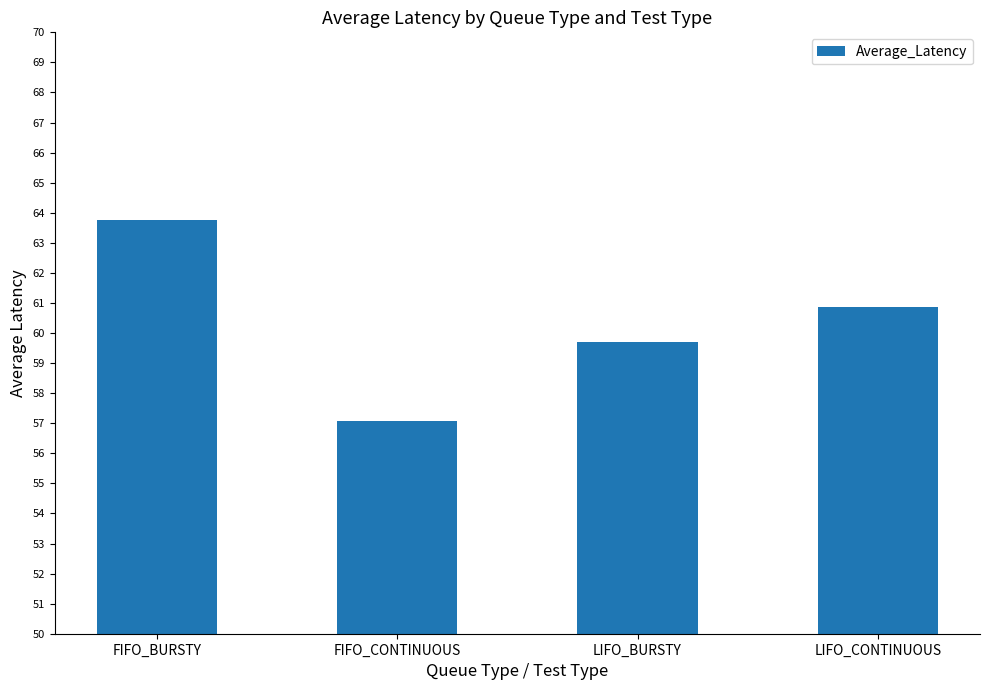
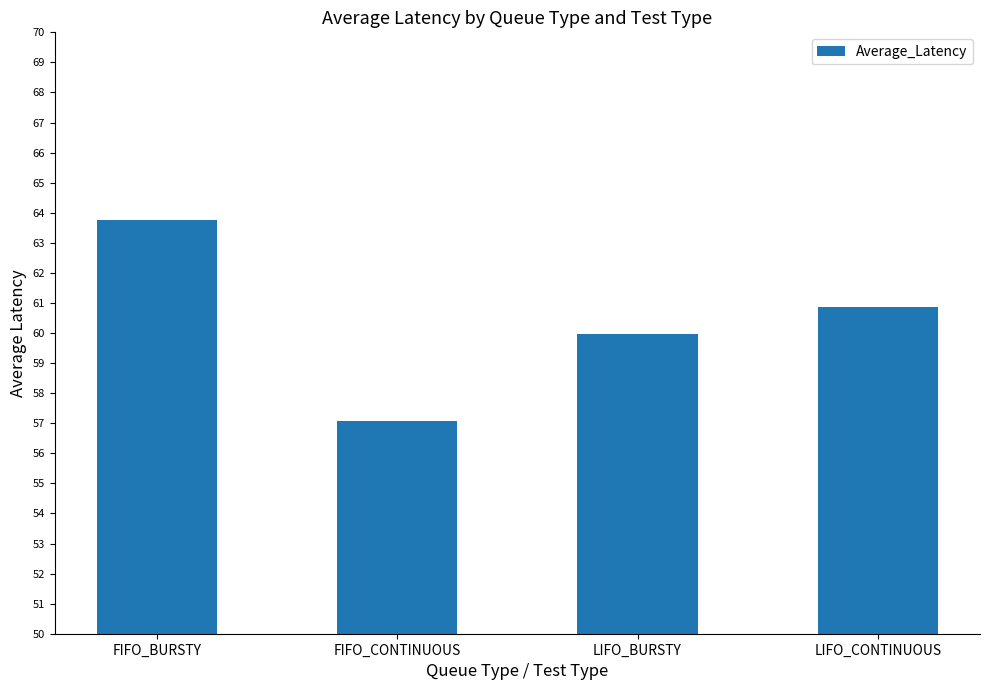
LIFO_BURSTY: 59.7 -> 60.0
